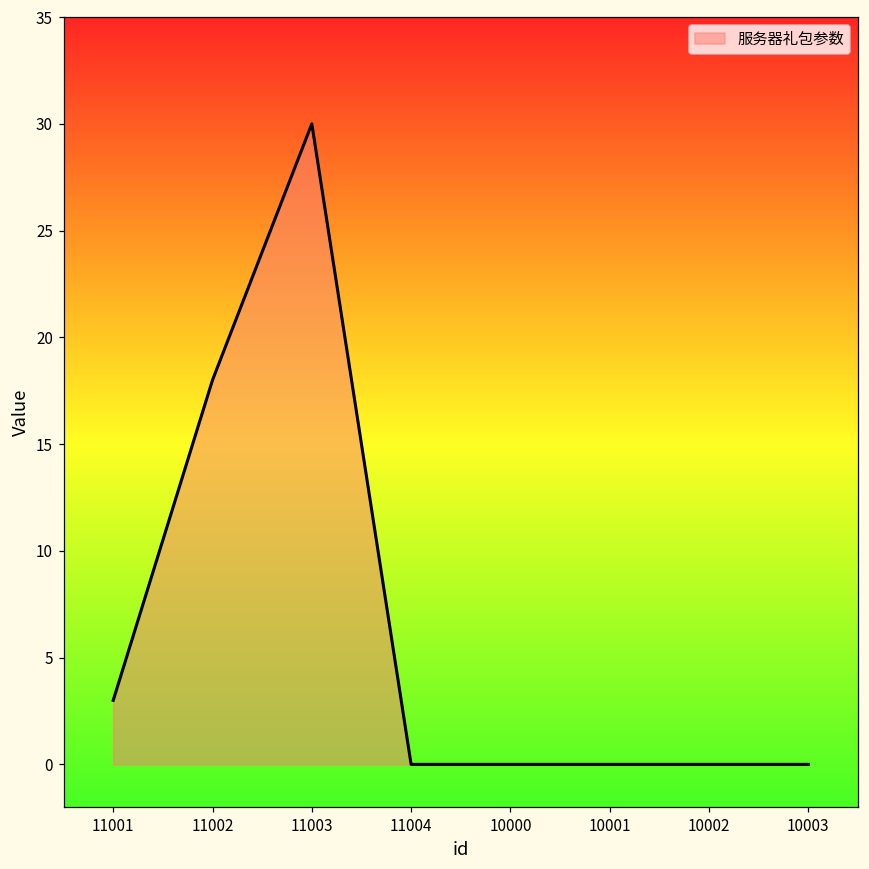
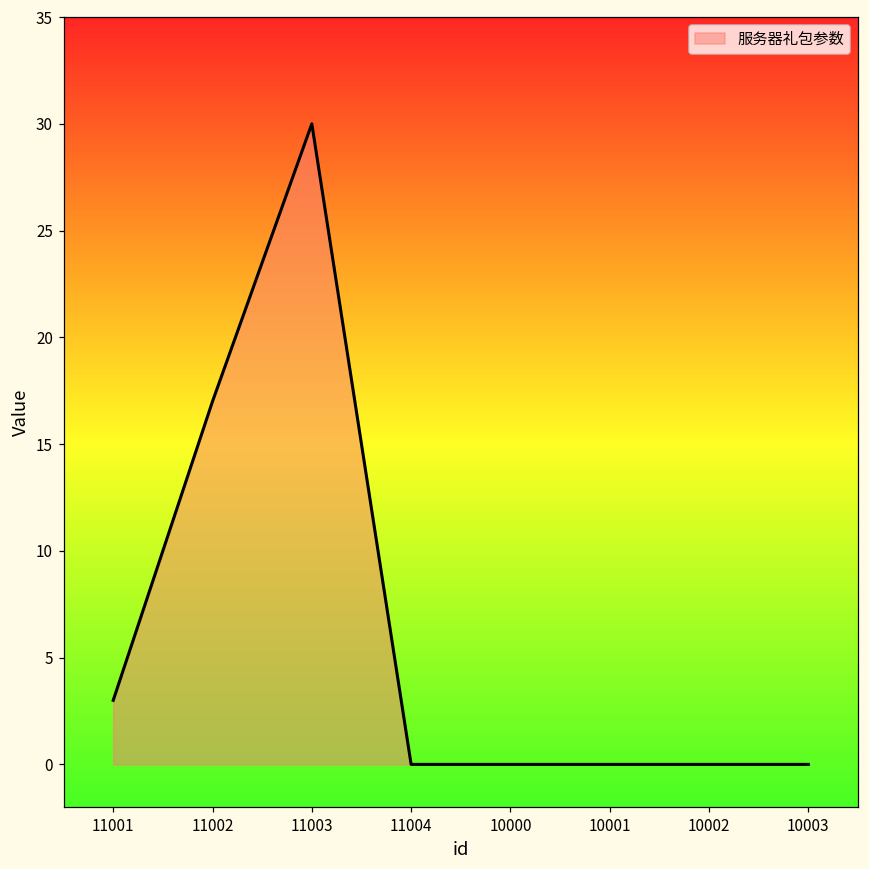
11002: 18 -> 17
